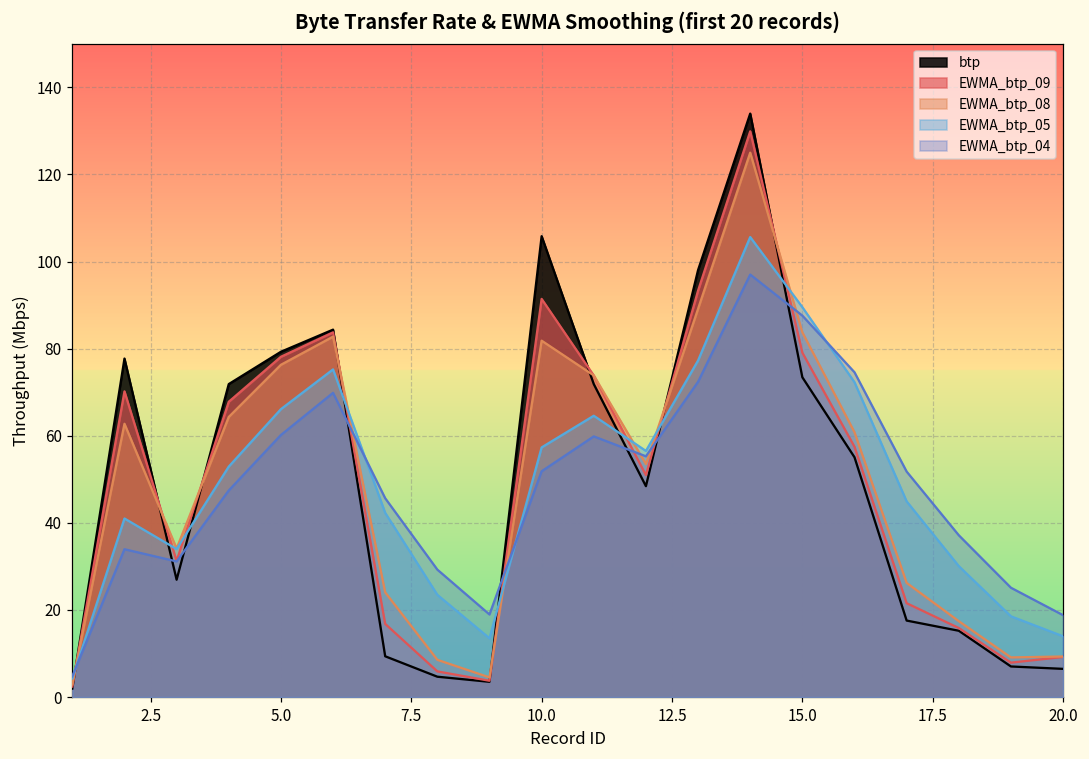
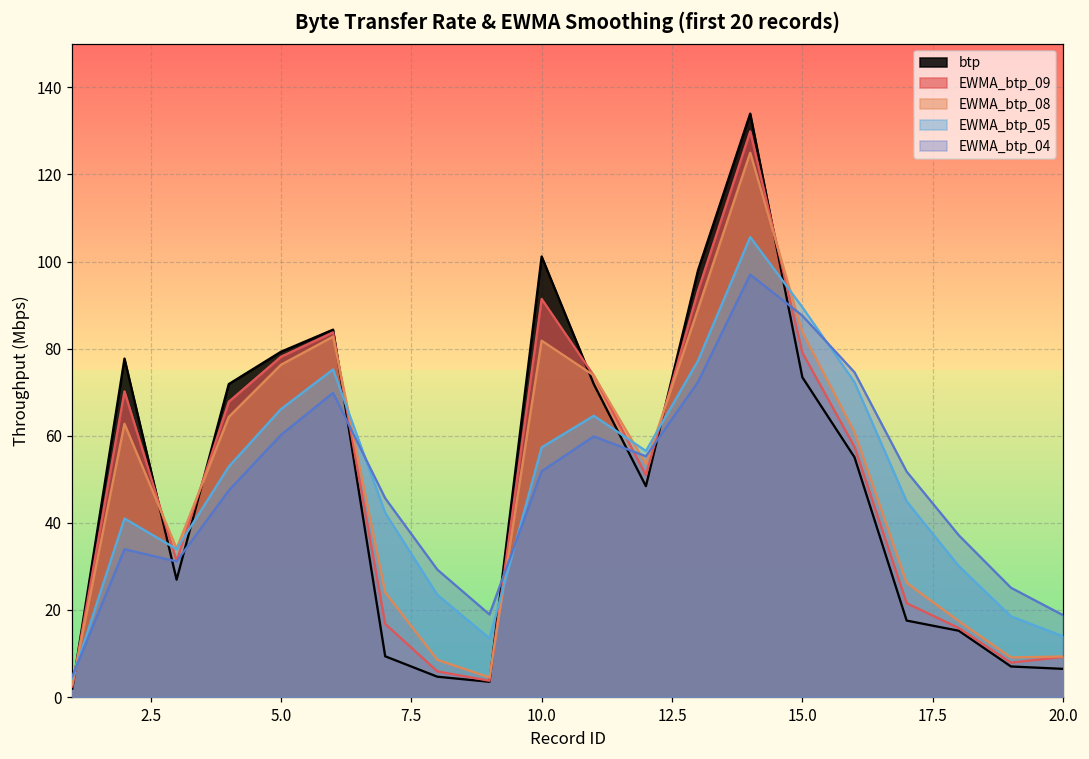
btp, 10.0: 106 -> 101
